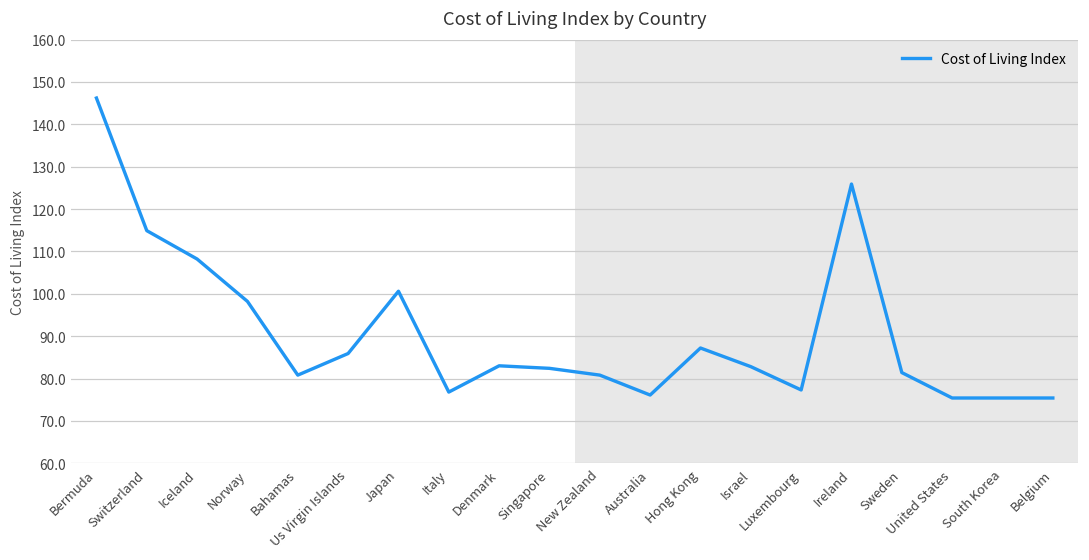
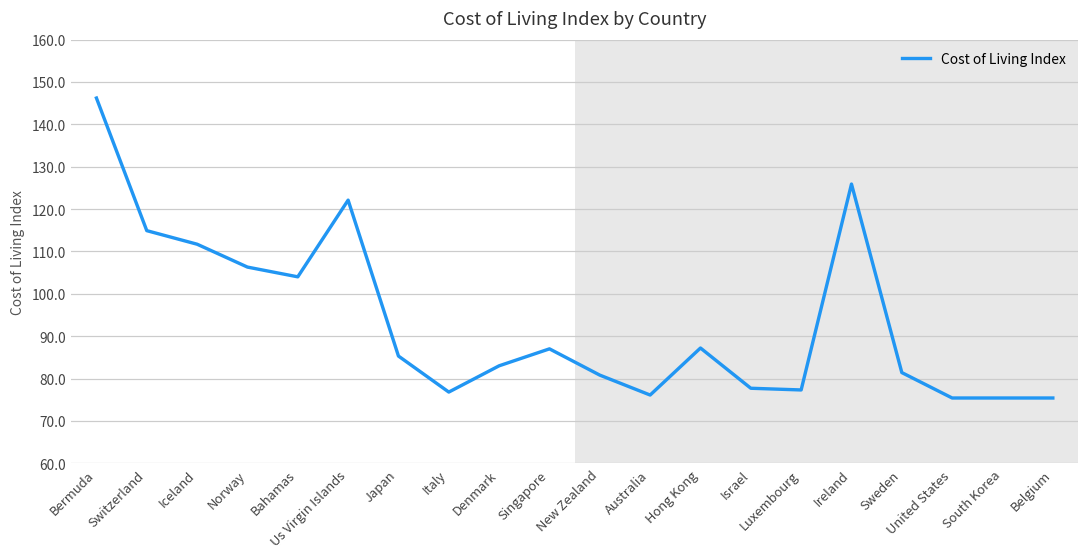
Iceland: 108 -> 112
Norway: 98 -> 106
Bahamas: 81 -> 104
Us Virgin Islands: 86 -> 122
Japan: 101 -> 85
Singapore: 82 -> 87
Israel: 83 -> 78
